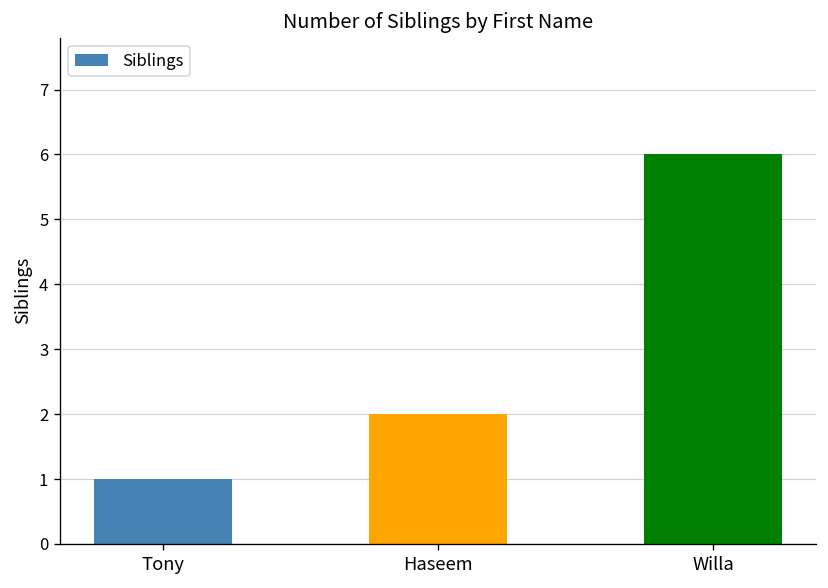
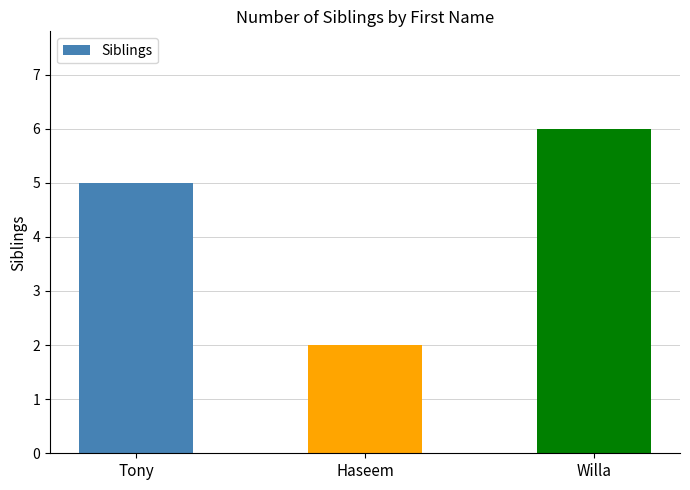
Tony: 1 -> 5
